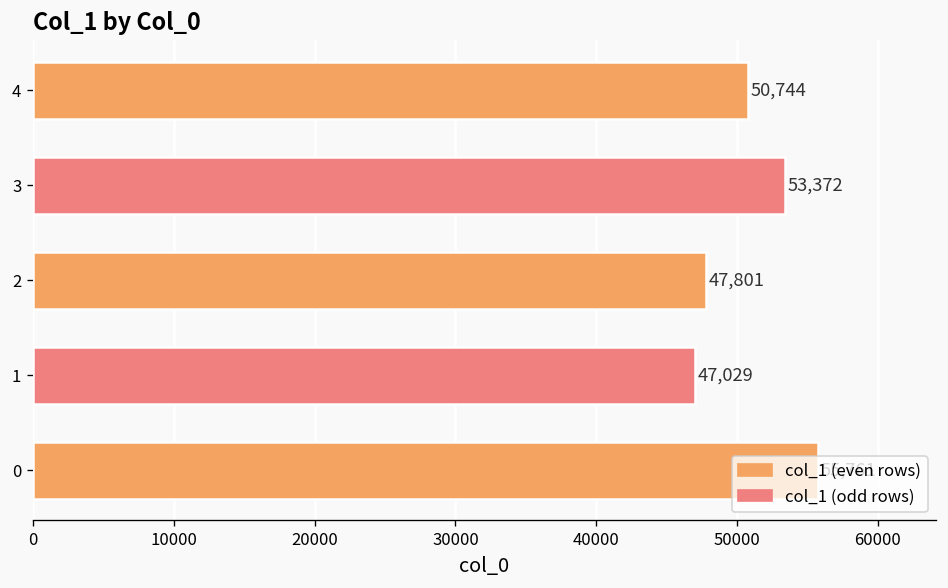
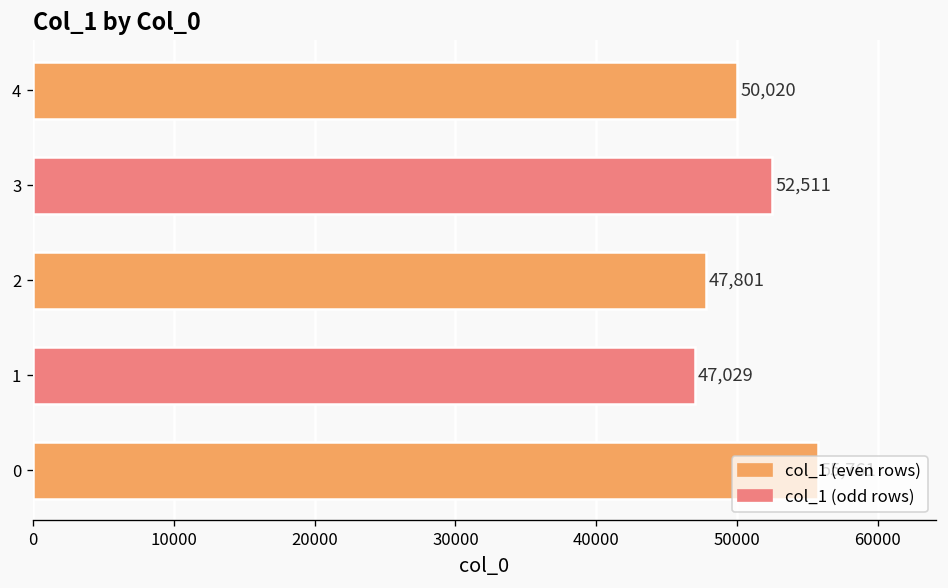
4: 50,744 -> 50,020
3: 53,372 -> 52,511
